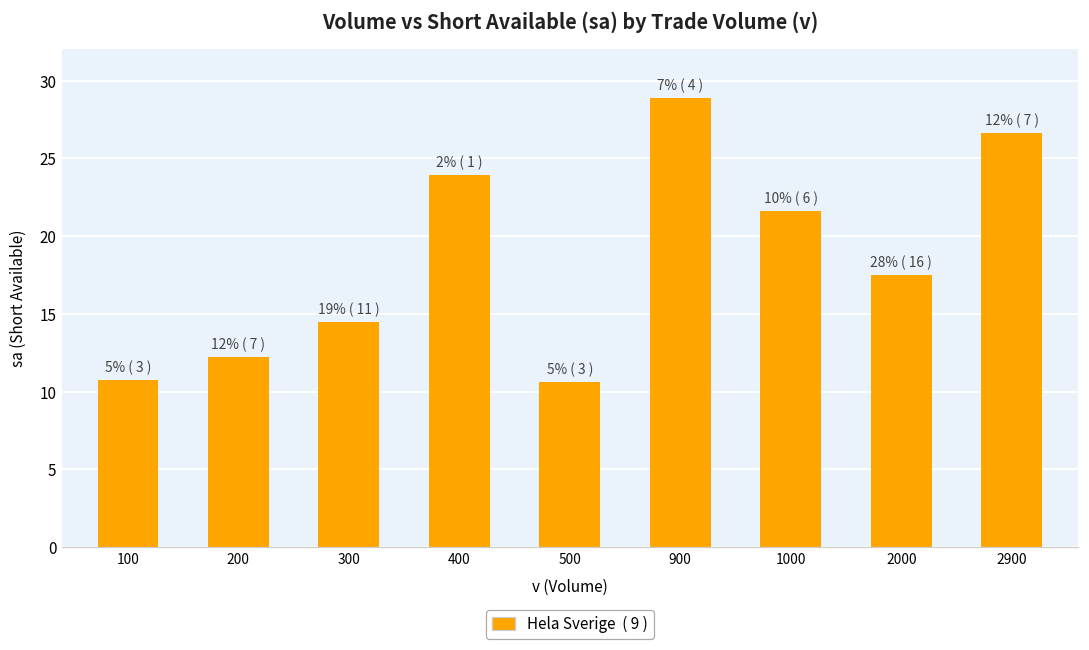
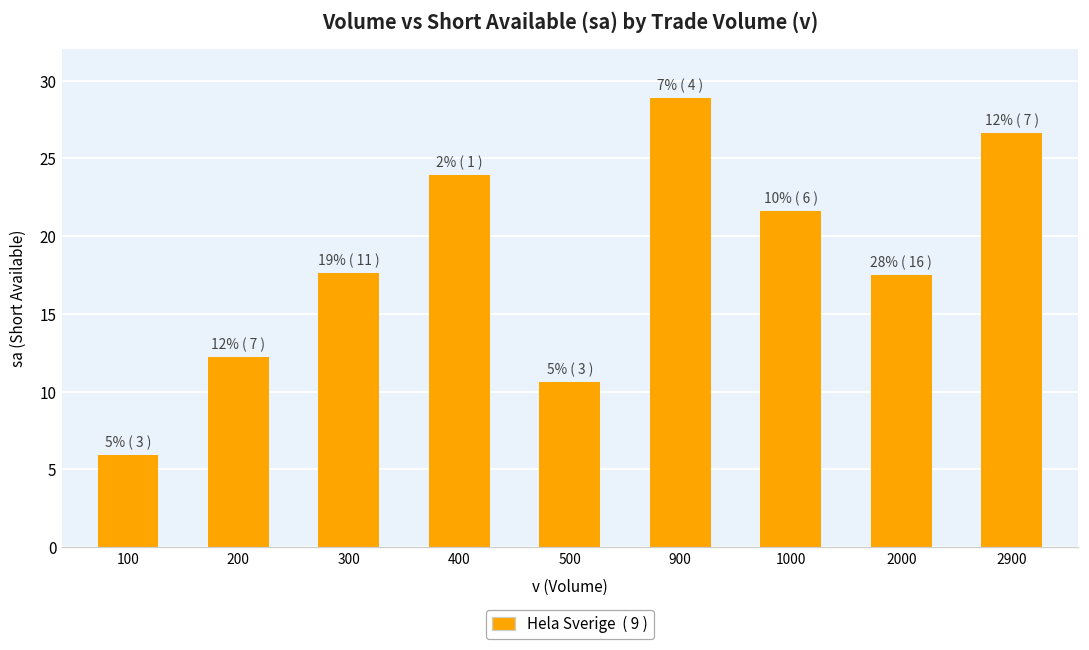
100: 10.7 -> 5.9
300: 14.5 -> 17.6
